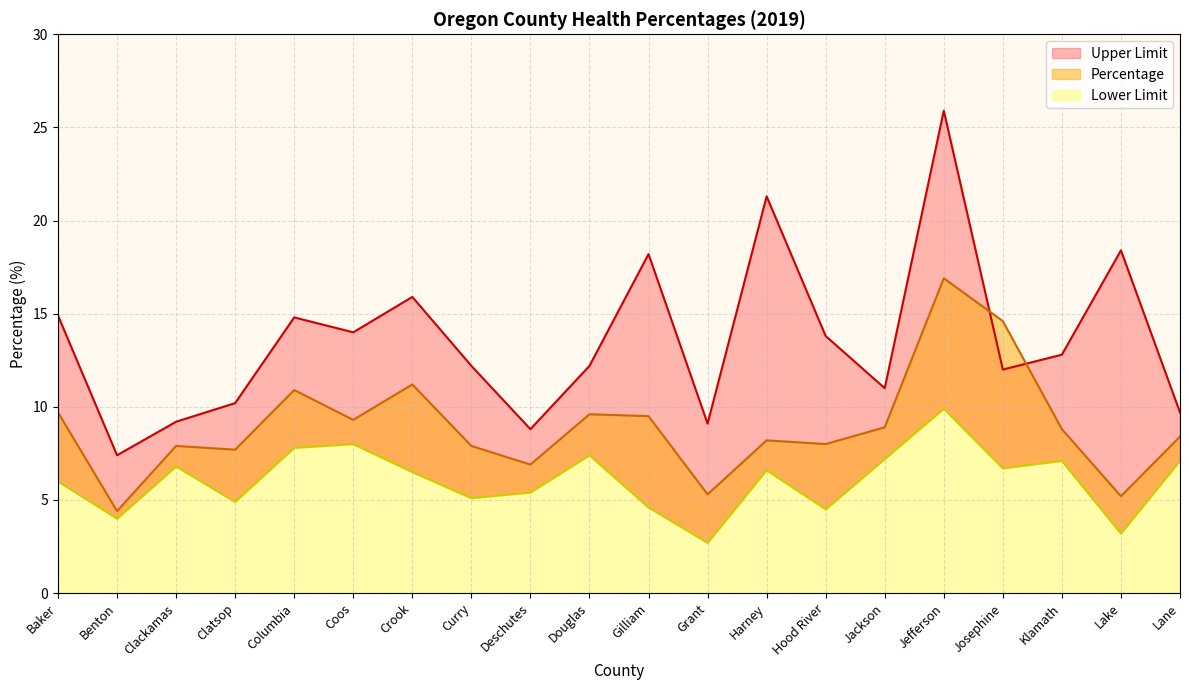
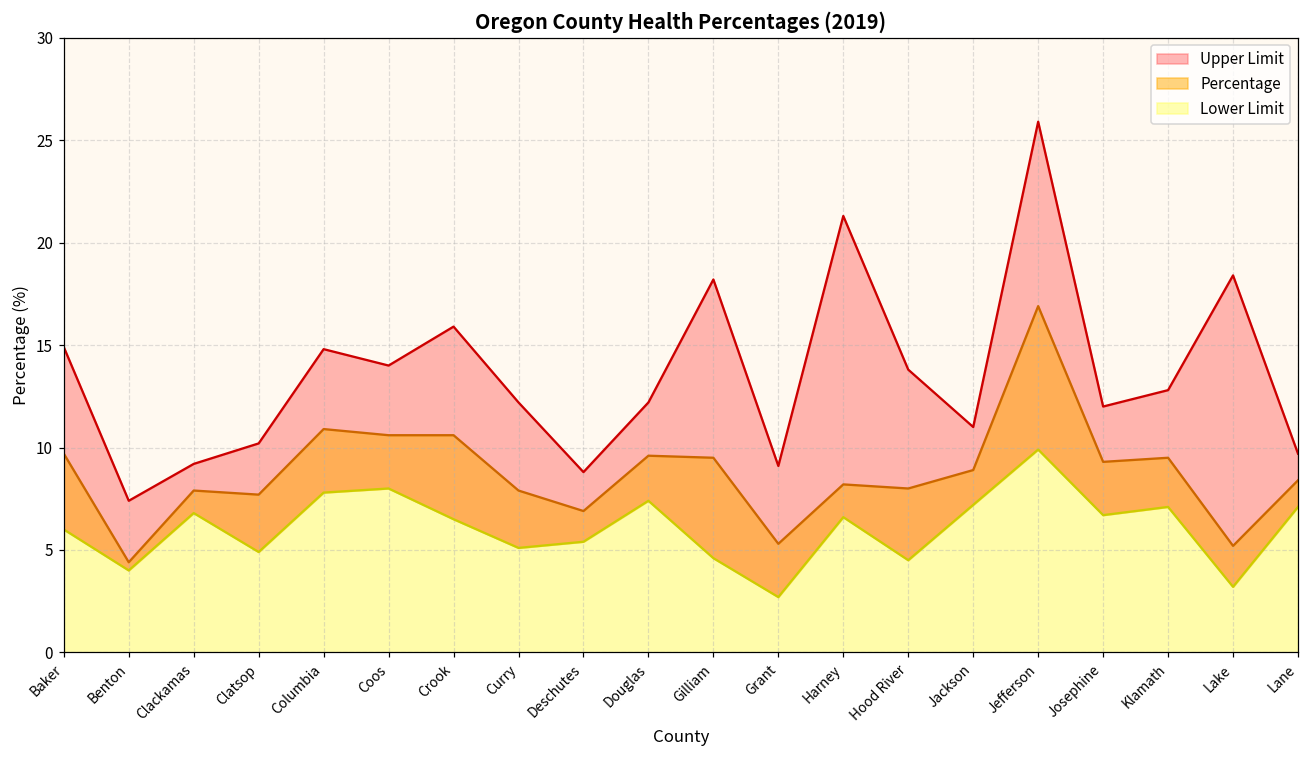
Percentage, Coos: 9.3 -> 10.6
Percentage, Crook: 11.2 -> 10.6
Percentage, Josephine: 14.6 -> 9.3
Percentage, Klamath: 8.8 -> 9.5
